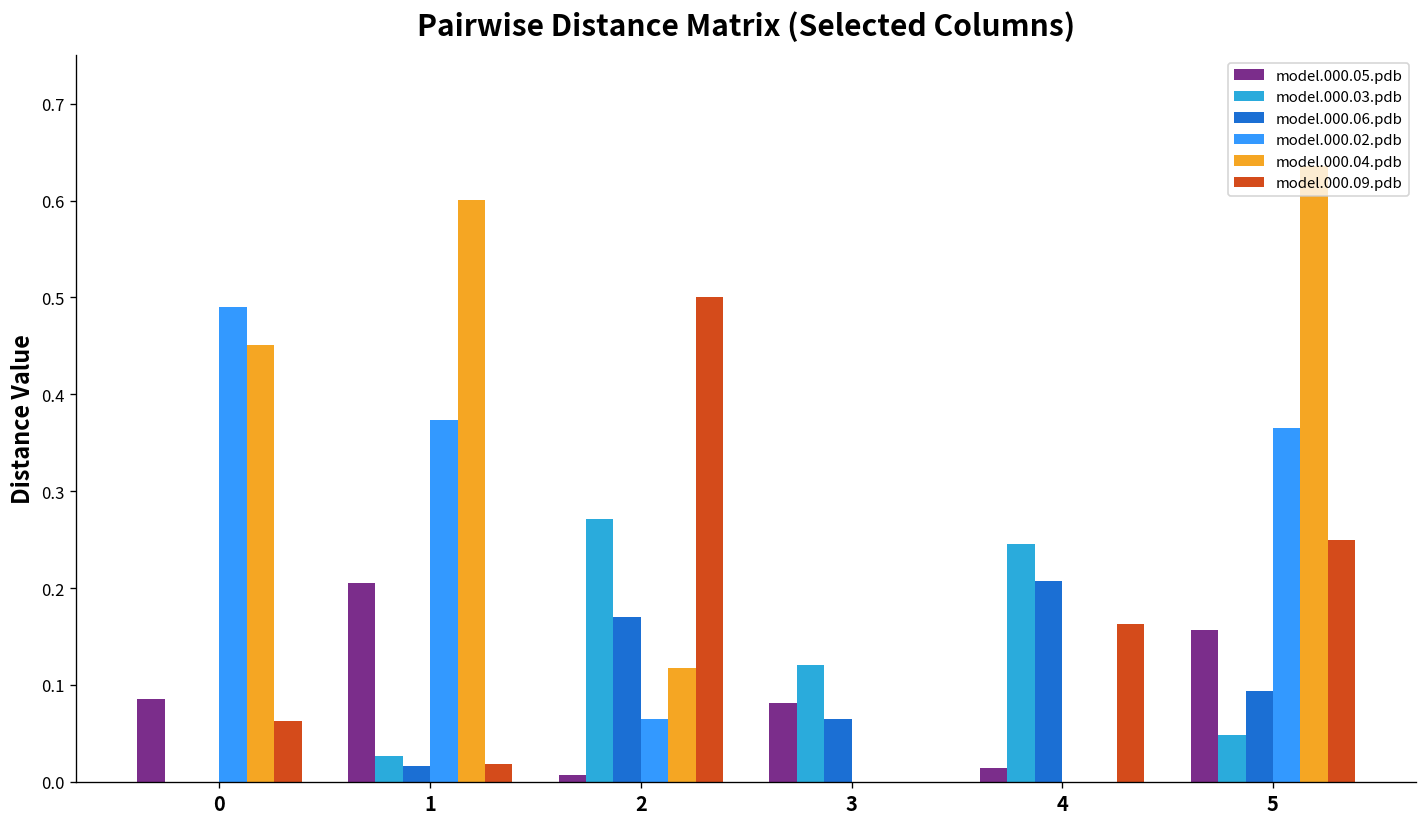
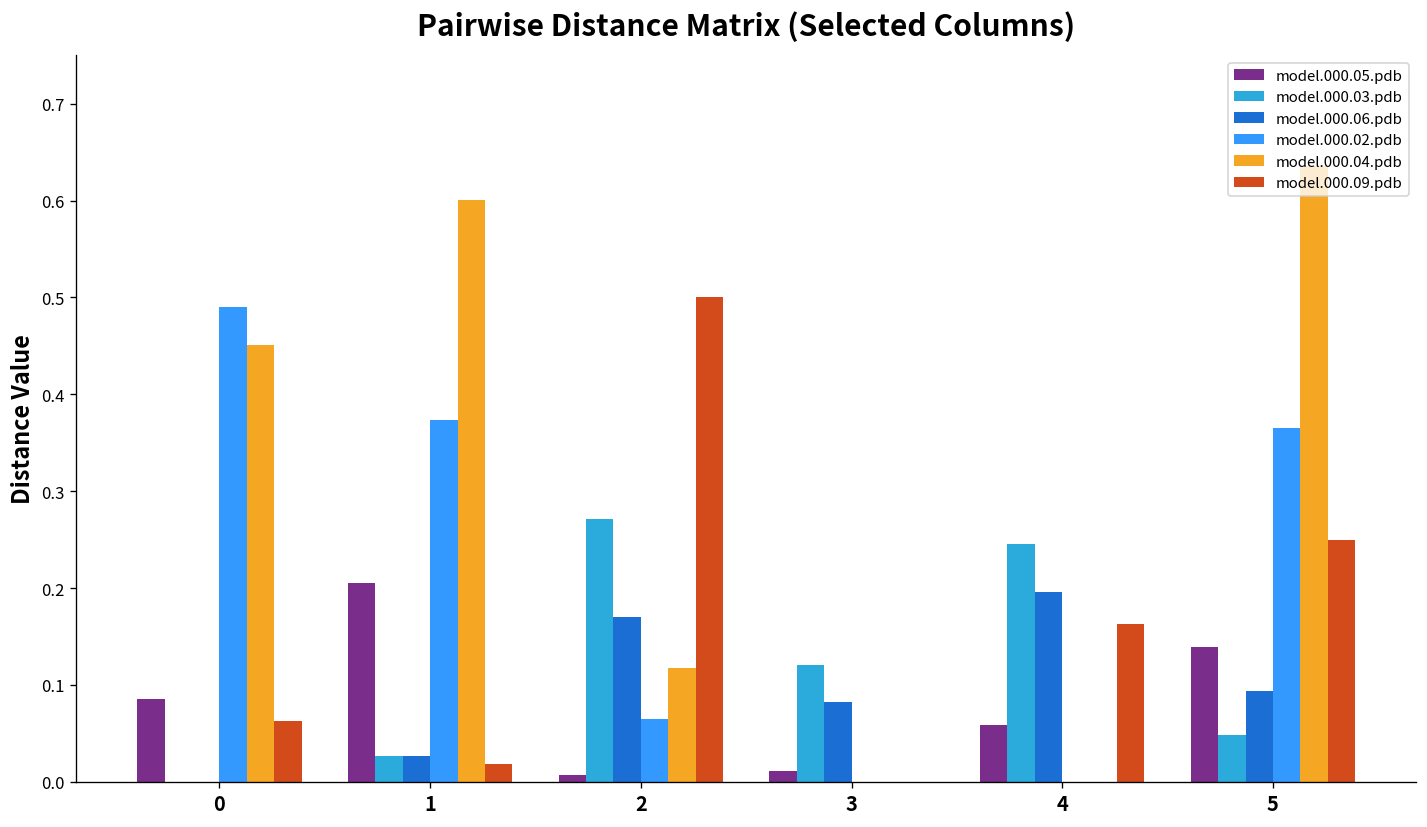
model.000.06.pdb, 1: 0.02 -> 0.03
model.000.05.pdb, 3: 0.08 -> 0.01
model.000.06.pdb, 3: 0.07 -> 0.08
model.000.05.pdb, 4: 0.01 -> 0.06
model.000.06.pdb, 4: 0.21 -> 0.20
model.000.05.pdb, 5: 0.16 -> 0.14
